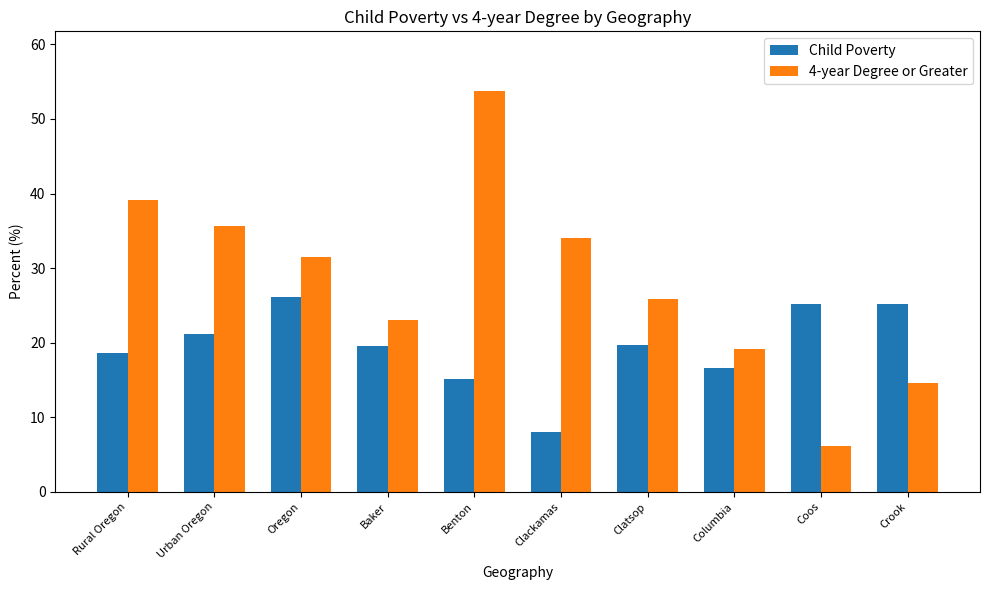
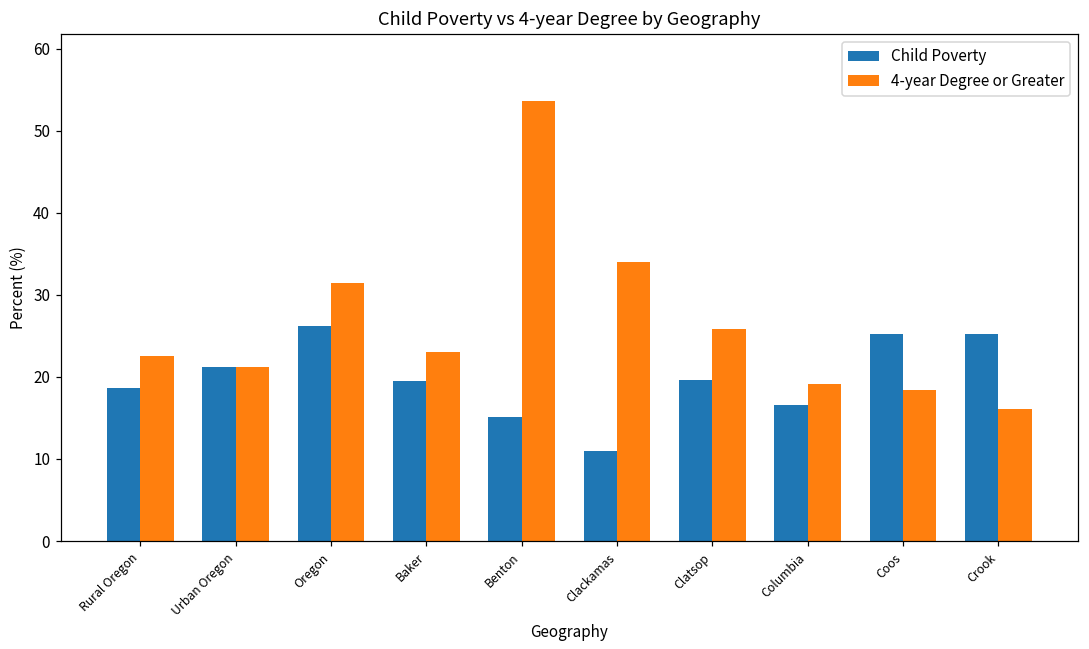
4-year Degree or Greater, Rural Oregon: 39 -> 23
4-year Degree or Greater, Urban Oregon: 36 -> 21
Child Poverty, Clackamas: 8 -> 11
4-year Degree or Greater, Coos: 6 -> 18
4-year Degree or Greater, Crook: 15 -> 16
